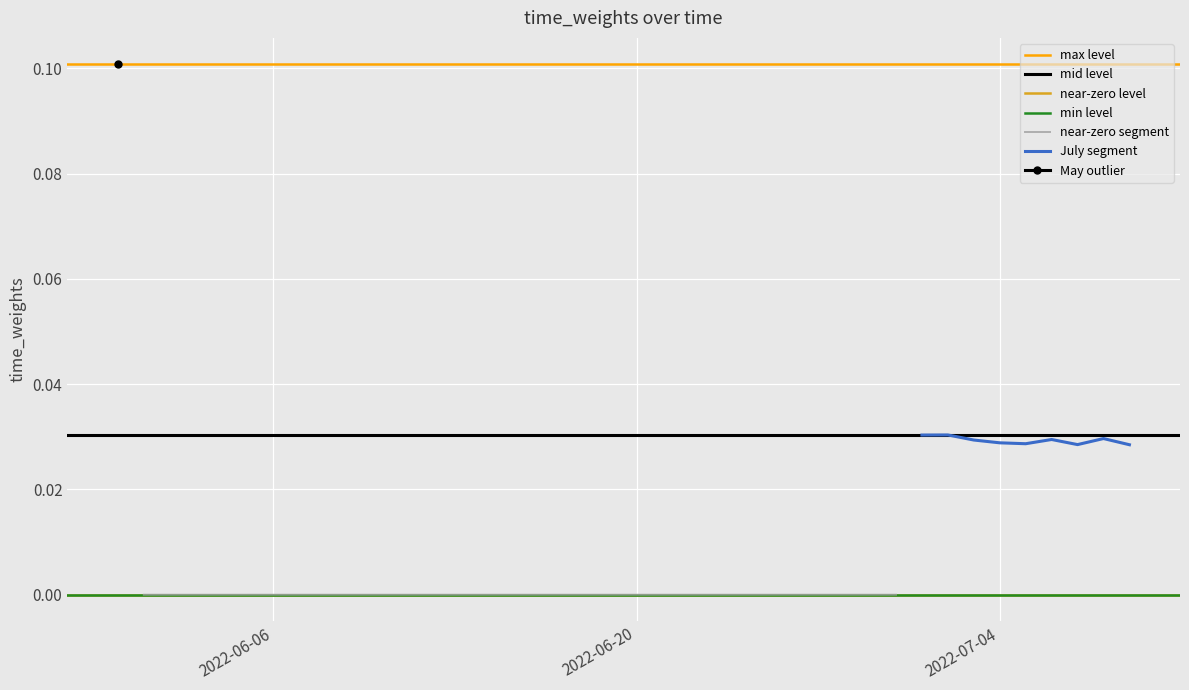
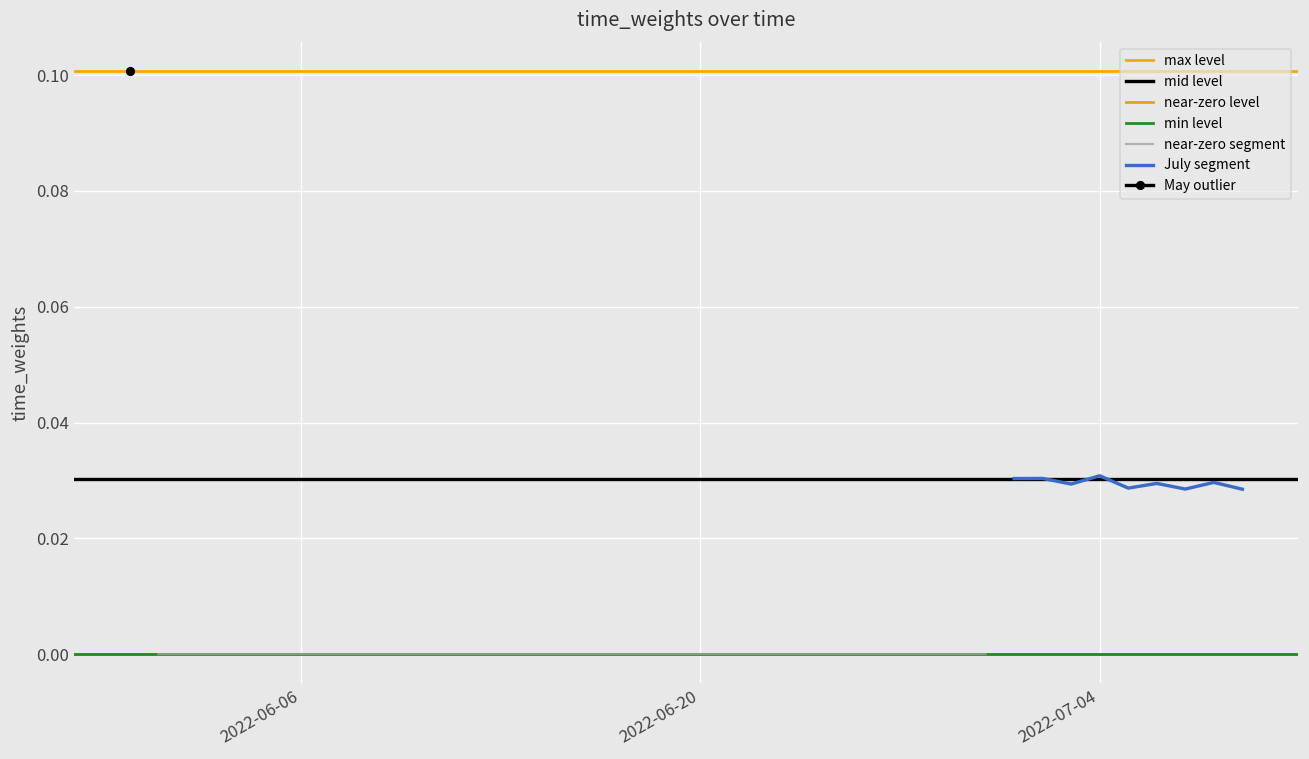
July segment, 2022-07-04: 0.029 -> 0.031
